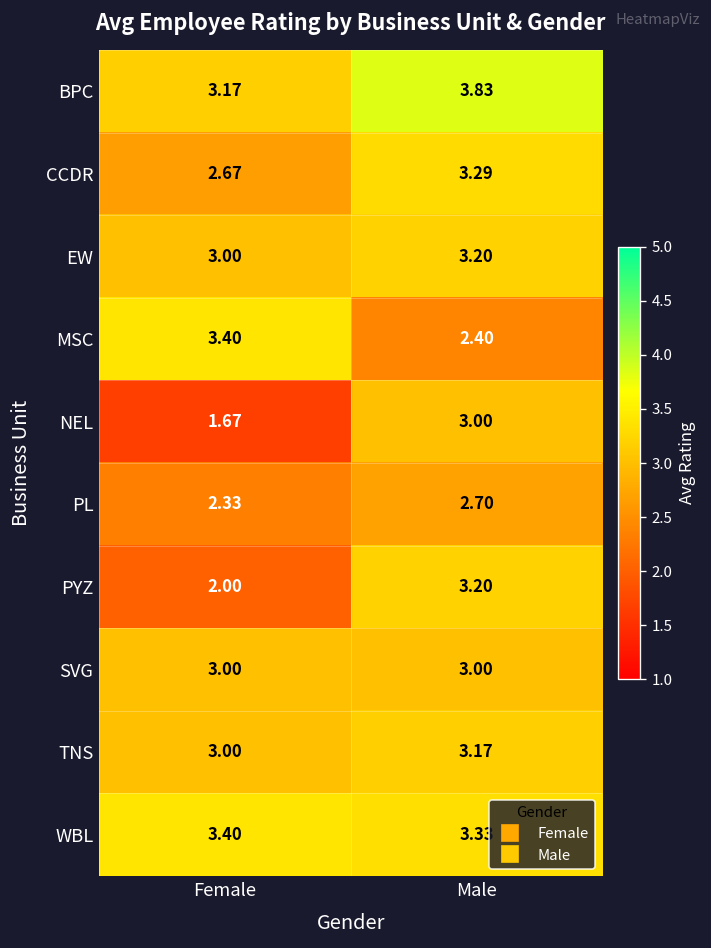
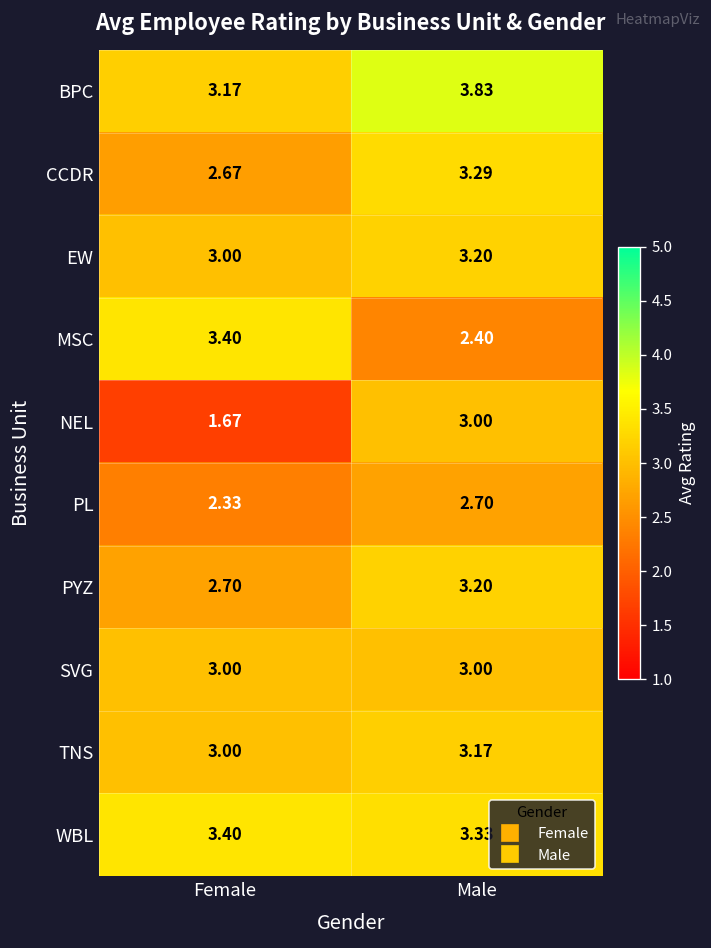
PYZ, Female: 2.00 -> 2.70
